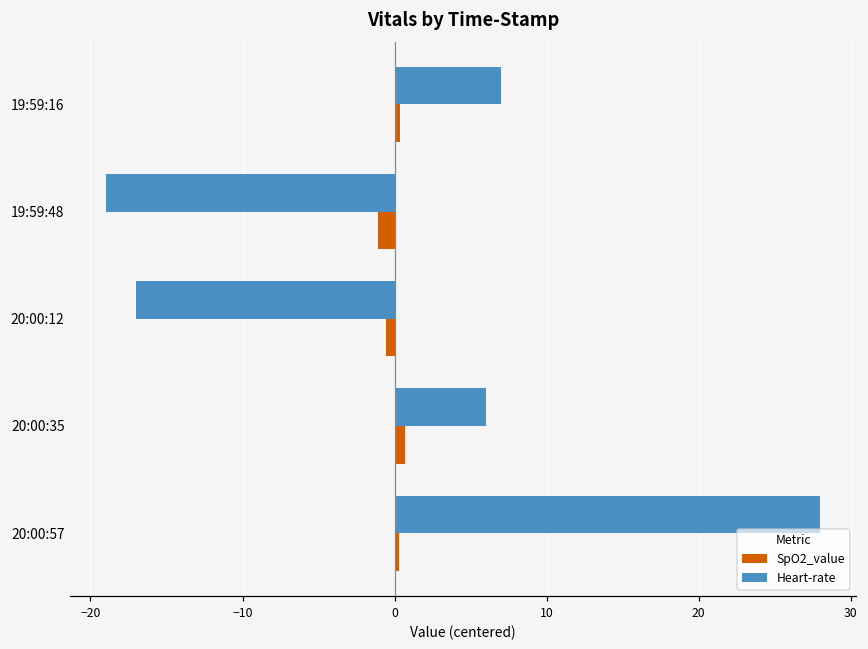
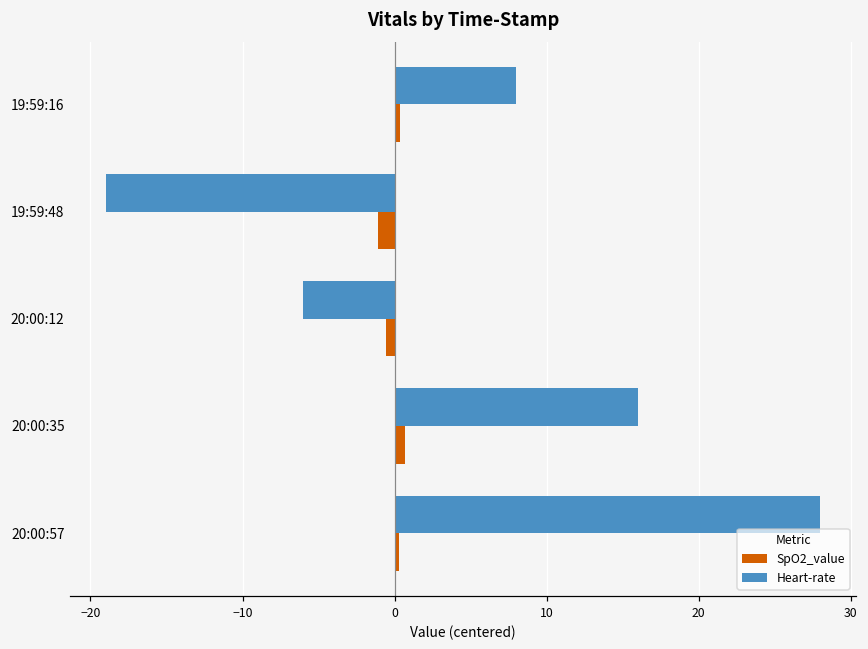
Heart-rate, 19:59:16: 7.0 -> 8.0
Heart-rate, 20:00:12: -17.0 -> -6.0
Heart-rate, 20:00:35: 6.0 -> 16.0
